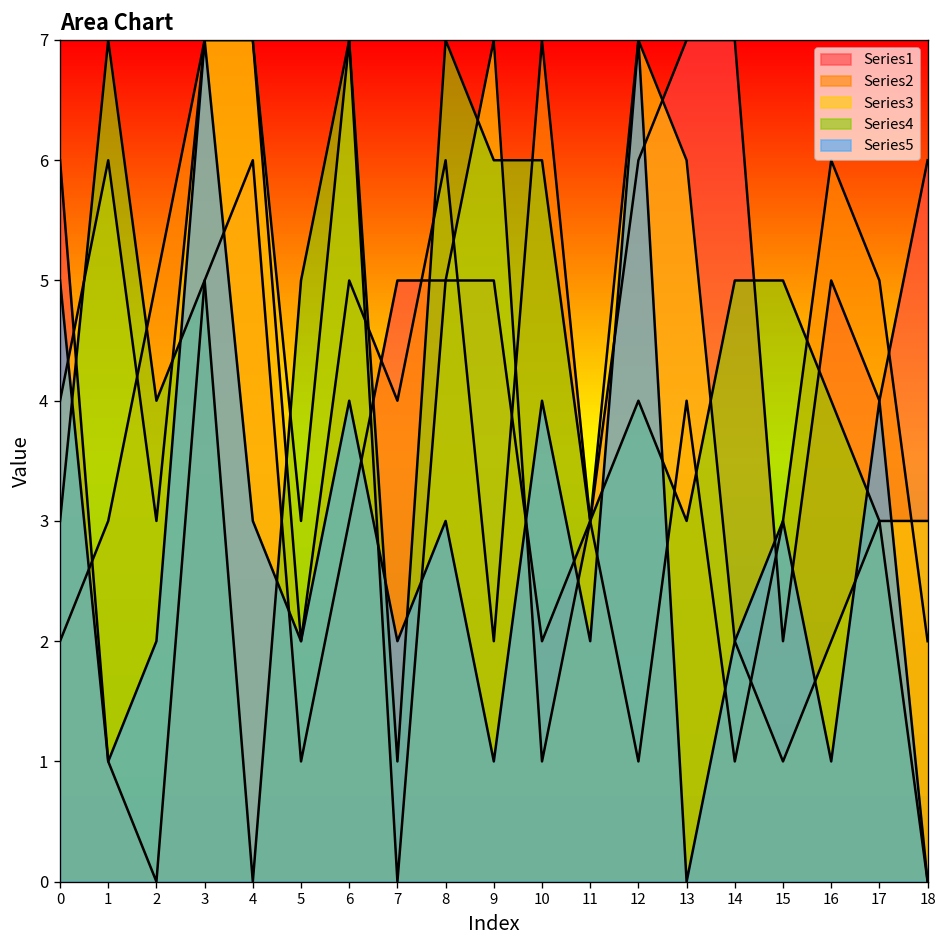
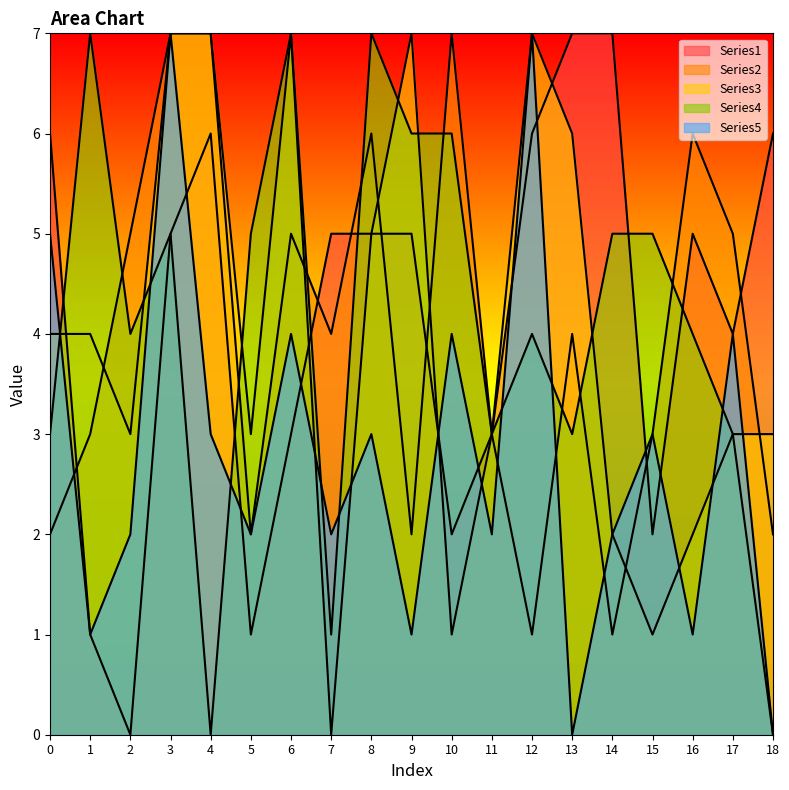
Series3, 1: 6 -> 4
